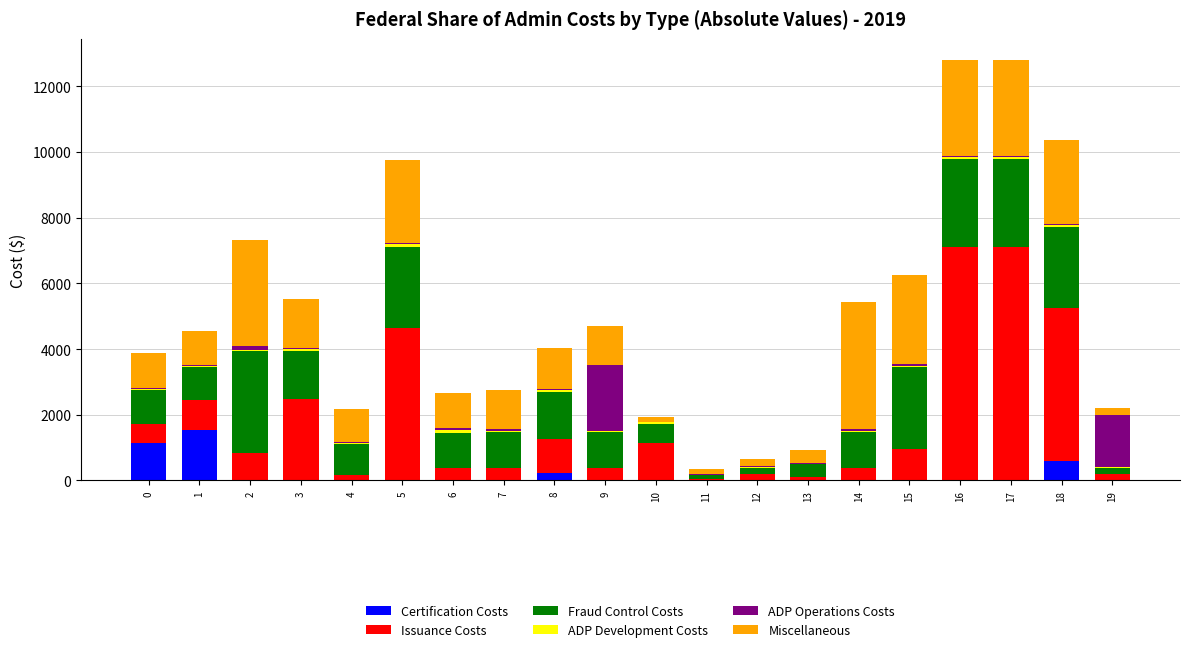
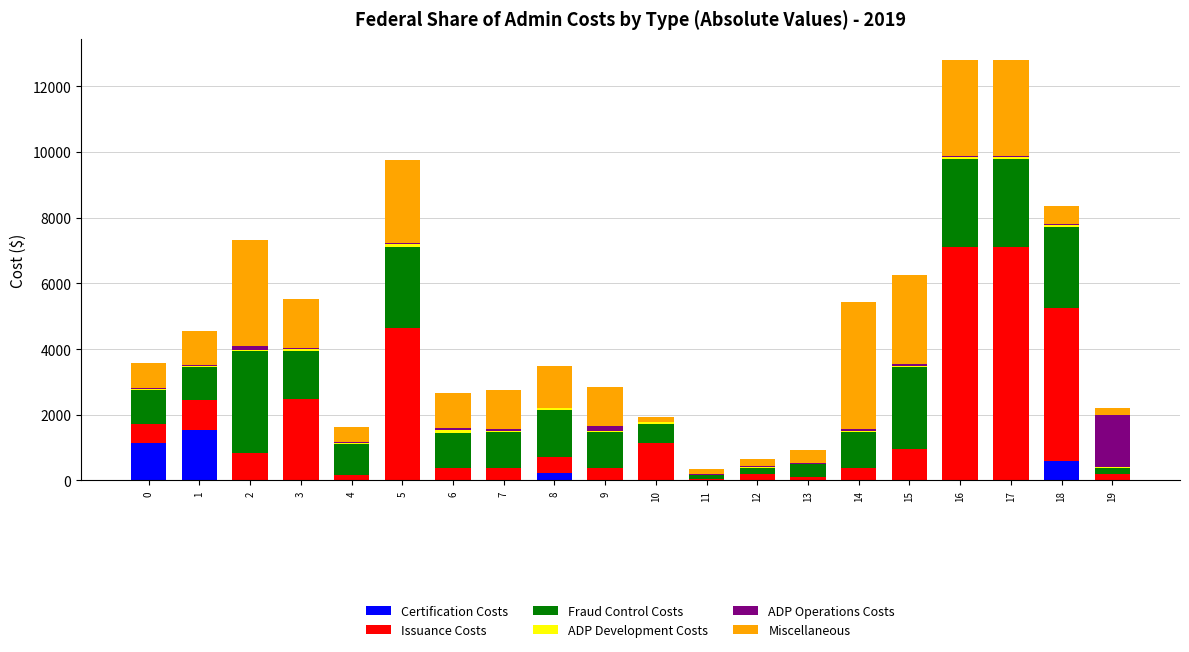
Miscellaneous, 0: 1100 -> 800
Miscellaneous, 4: 1000 -> 500
Issuance Costs, 8: 1000 -> 500
ADP Operations Costs, 9: 2000 -> 100
Miscellaneous, 18: 2500 -> 600
